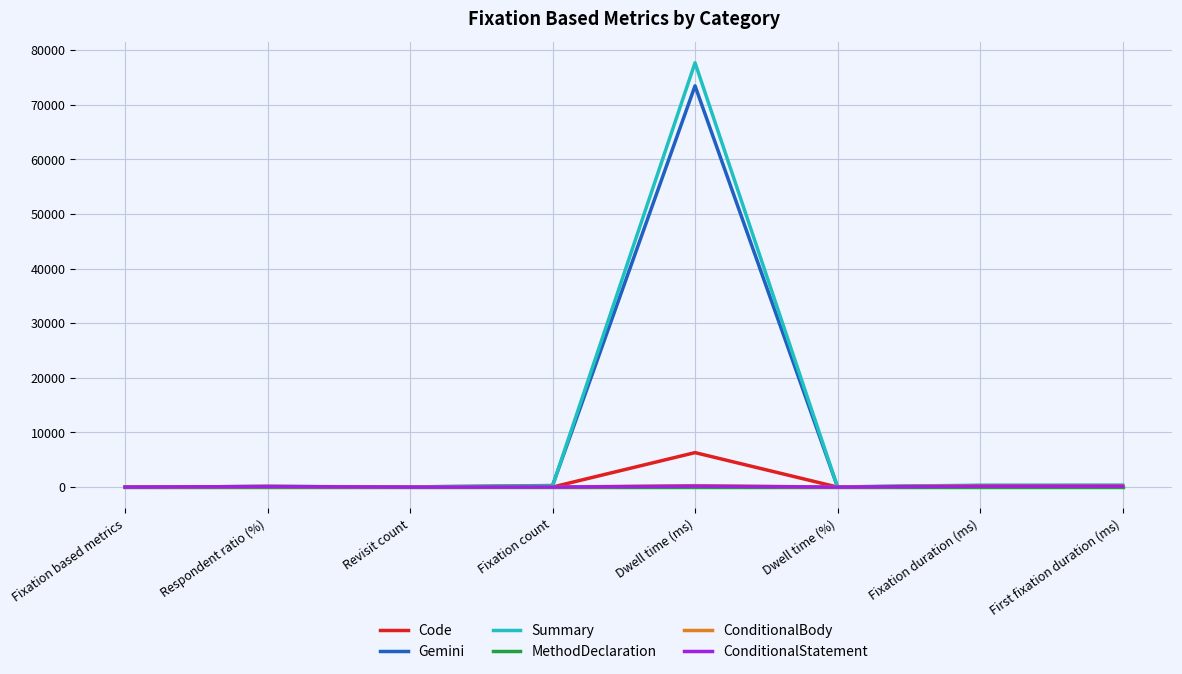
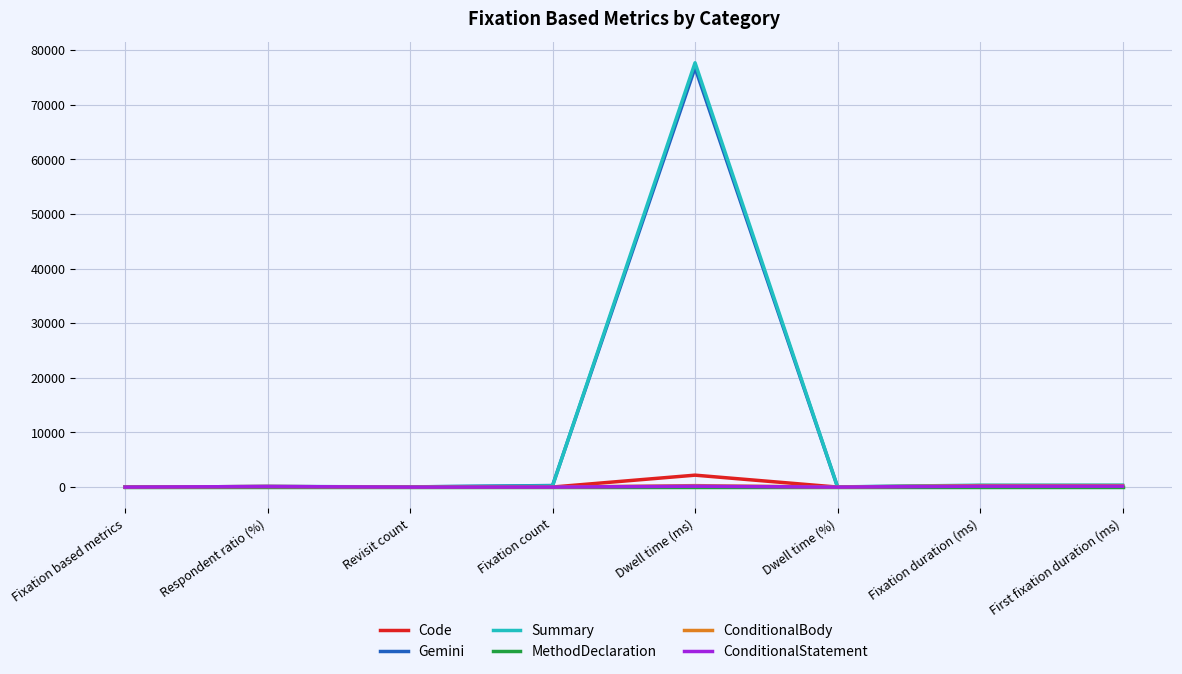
Code, Dwell time (ms): 6000 -> 2000
Gemini, Dwell time (ms): 73000 -> 77000
